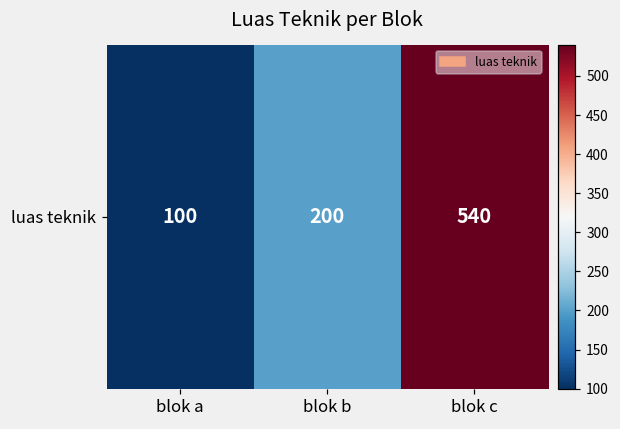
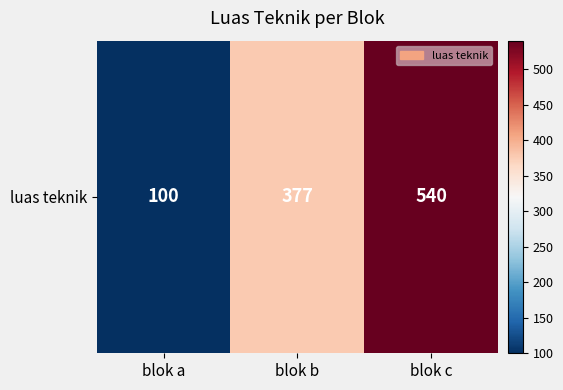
luas teknik, blok b: 200 -> 377
